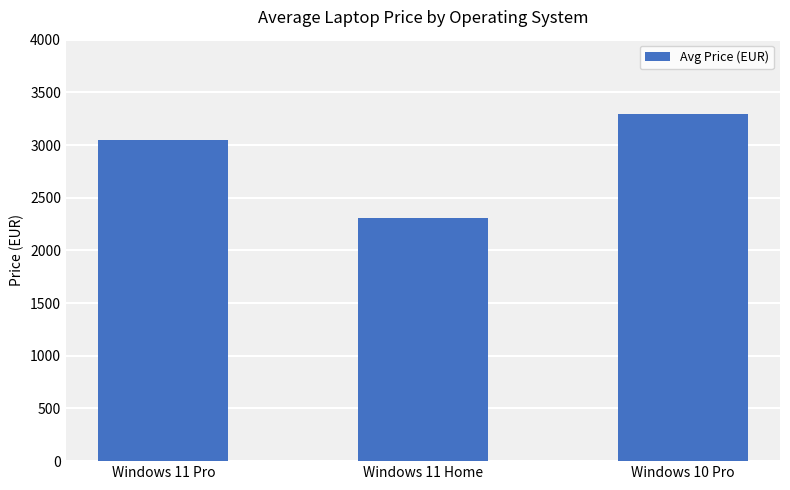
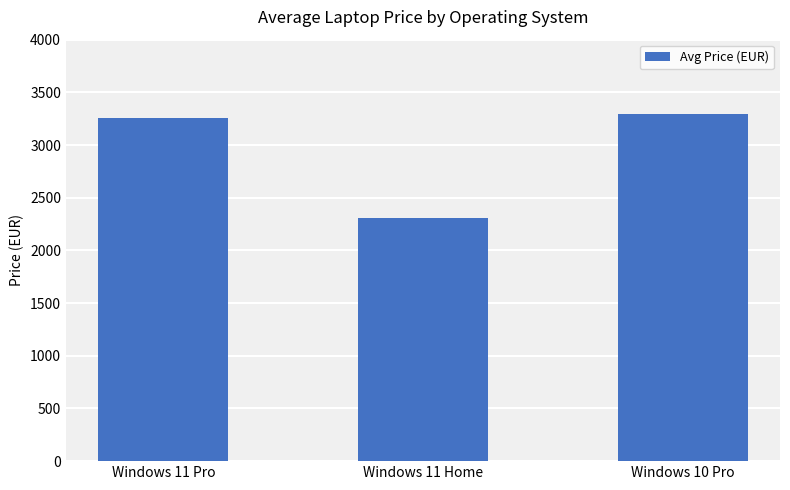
Windows 11 Pro: 3050 -> 3250
